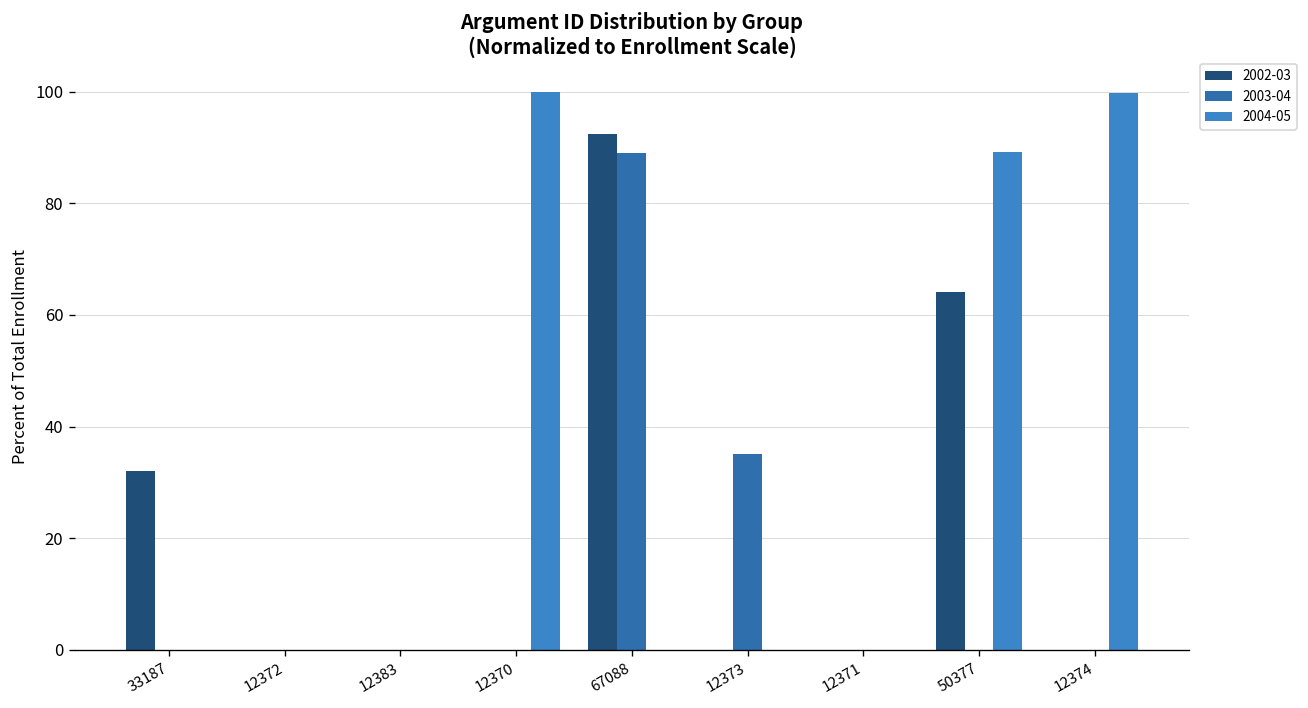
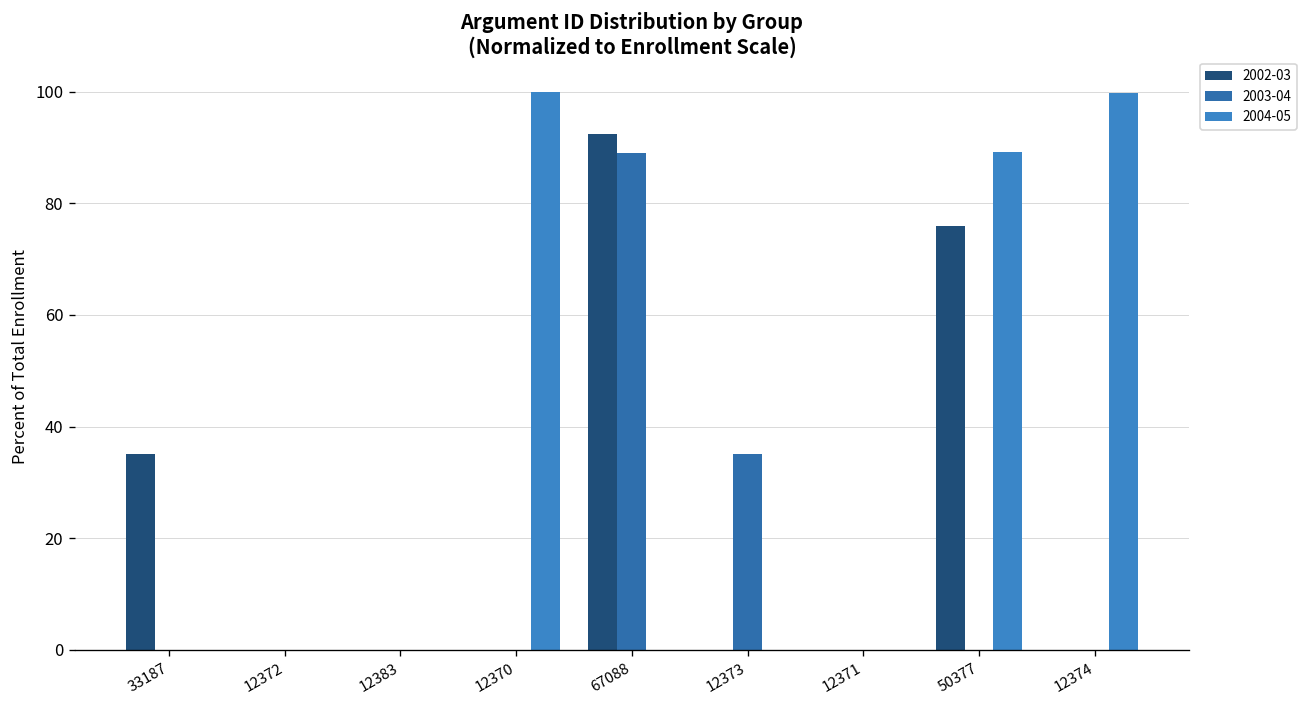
2002-03, 33187: 32 -> 35
2002-03, 50377: 64 -> 76
